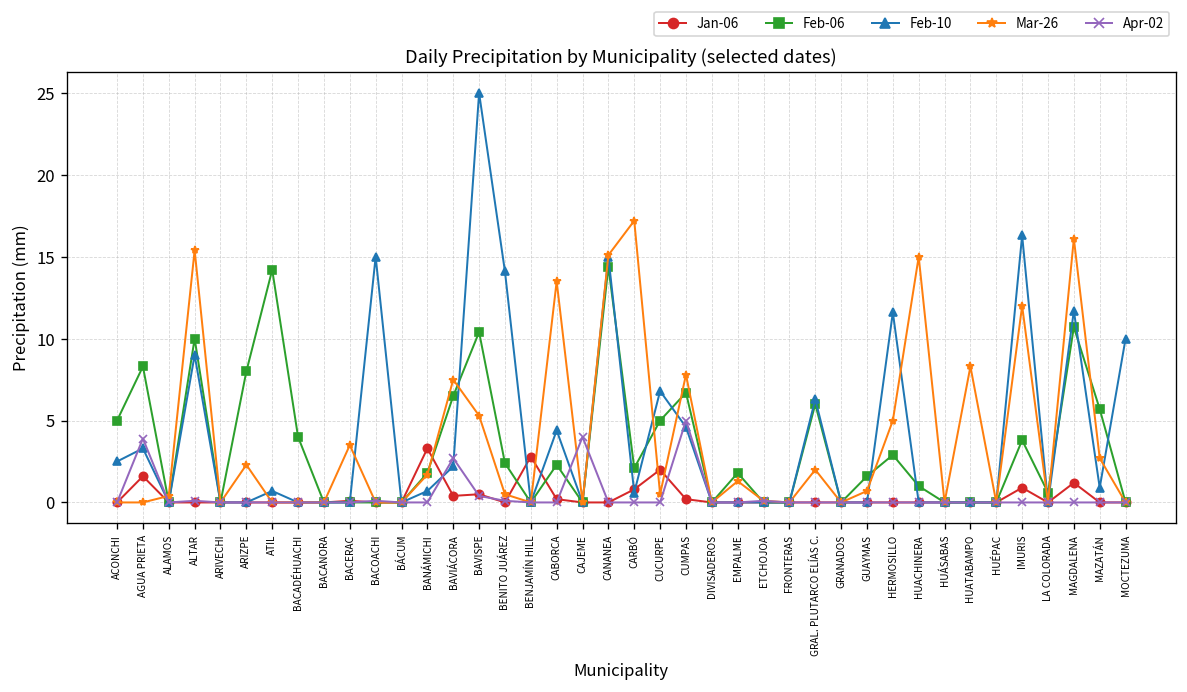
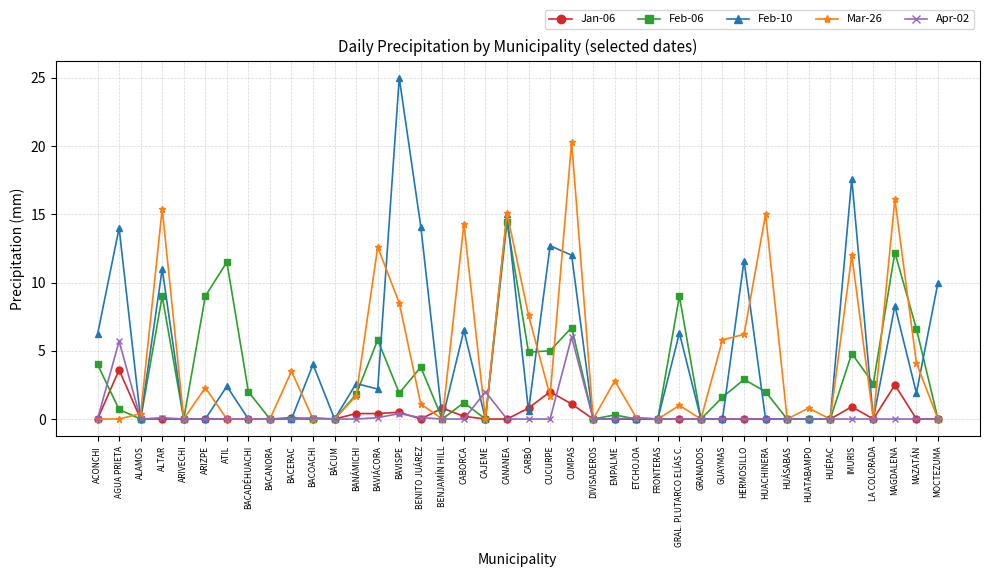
Feb-06, ACONCHI: 5 -> 4
Feb-10, ACONCHI: 2.5 -> 6.2
Jan-06, AGUA PRIETA: 1.6 -> 3.6
Feb-06, AGUA PRIETA: 8.3 -> 0.7
Feb-10, AGUA PRIETA: 3.3 -> 14.0
Apr-02, AGUA PRIETA: 3.9 -> 5.7
Feb-06, ALTAR: 10 -> 9
Feb-10, ALTAR: 9 -> 11
Feb-06, ARIZPE: 8 -> 9
Feb-06, ATIL: 14.2 -> 11.5
Feb-10, ATIL: 0.7 -> 2.4
Feb-06, BACADÉHUACHI: 4 -> 2
Feb-10, BACOACHI: 15 -> 4
Jan-06, BANÁMICHI: 3.3 -> 0.4
Feb-10, BANÁMICHI: 0.7 -> 2.6
Feb-06, BAVIÁCORA: 6.5 -> 5.8
Mar-26, BAVIÁCORA: 7.5 -> 12.6
Apr-02, BAVIÁCORA: 2.7 -> 0.1
Feb-06, BAVISPE: 10.4 -> 1.9
Mar-26, BAVISPE: 5.3 -> 8.5
Feb-06, BENITO JUÁREZ: 2.4 -> 3.8
Mar-26, BENITO JUÁREZ: 0.5 -> 1.1
Jan-06, BENJAMÍN HILL: 2.8 -> 0.8
Feb-06, CABORCA: 2.3 -> 1.2
Feb-10, CABORCA: 4.4 -> 6.5
Mar-26, CABORCA: 13.5 -> 14.3
Apr-02, CAJEME: 4 -> 2
Feb-06, CARBÓ: 2.1 -> 4.9
Mar-26, CARBÓ: 17.2 -> 7.6
Feb-10, CUCURPE: 6.8 -> 12.7
Mar-26, CUCURPE: 0.5 -> 1.7
Jan-06, CUMPAS: 0.2 -> 1.1
Feb-10, CUMPAS: 4.6 -> 12.0
Mar-26, CUMPAS: 7.8 -> 20.3
Apr-02, CUMPAS: 5 -> 6
Feb-06, EMPALME: 1.8 -> 0.3
Mar-26, EMPALME: 1.3 -> 2.8
Feb-06, GRAL. PLUTARCO ELÍAS C.: 6 -> 9
Mar-26, GRAL. PLUTARCO ELÍAS C.: 2 -> 1
Mar-26, GUAYMAS: 0.7 -> 5.8
Mar-26, HERMOSILLO: 5.0 -> 6.2
Feb-06, HUACHINERA: 1 -> 2
Mar-26, HUATABAMPO: 8.3 -> 0.8
Feb-06, IMURIS: 3.8 -> 4.8
Feb-10, IMURIS: 16.3 -> 17.6
Feb-06, LA COLORADA: 0.6 -> 2.6
Jan-06, MAGDALENA: 1.2 -> 2.5
Feb-06, MAGDALENA: 10.7 -> 12.2
Feb-10, MAGDALENA: 11.7 -> 8.3
Feb-06, MAZATÁN: 5.7 -> 6.6
Feb-10, MAZATÁN: 0.9 -> 1.9
Mar-26, MAZATÁN: 2.7 -> 4.1
